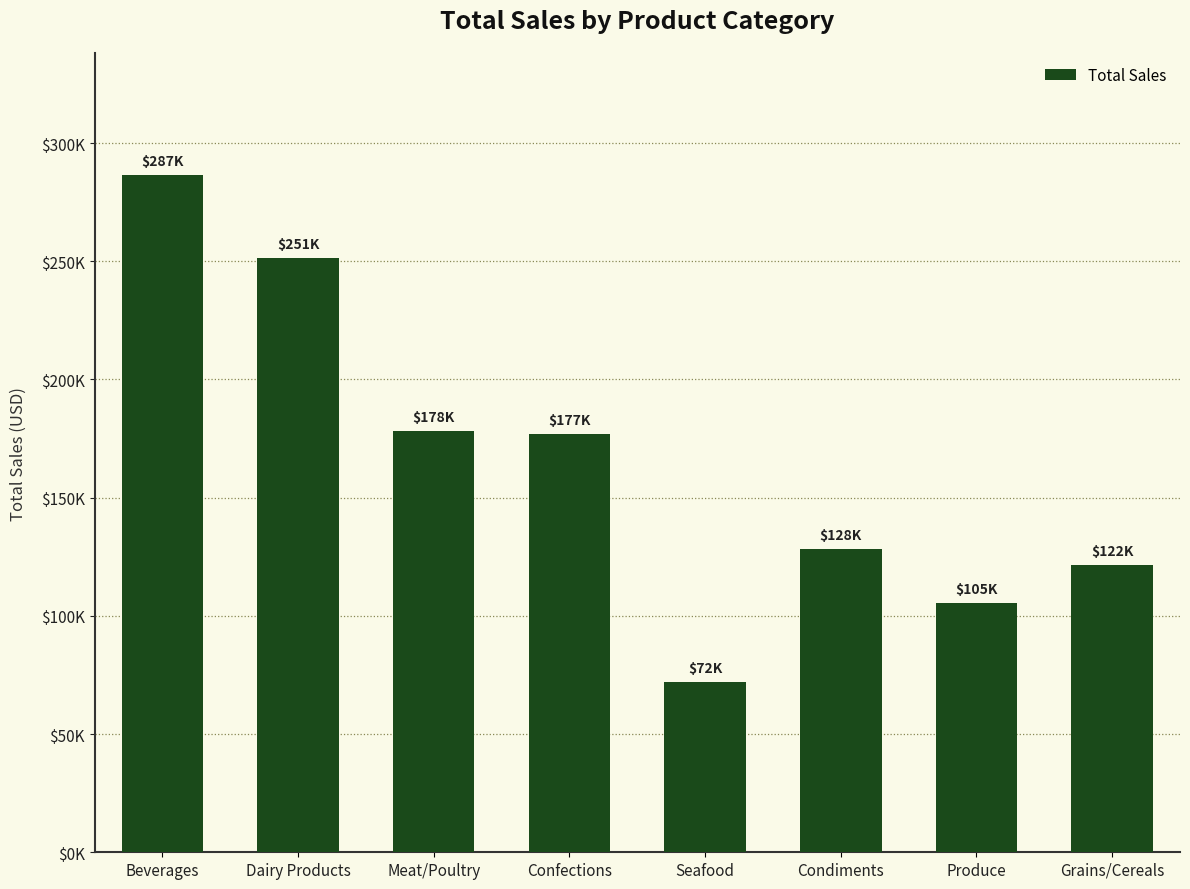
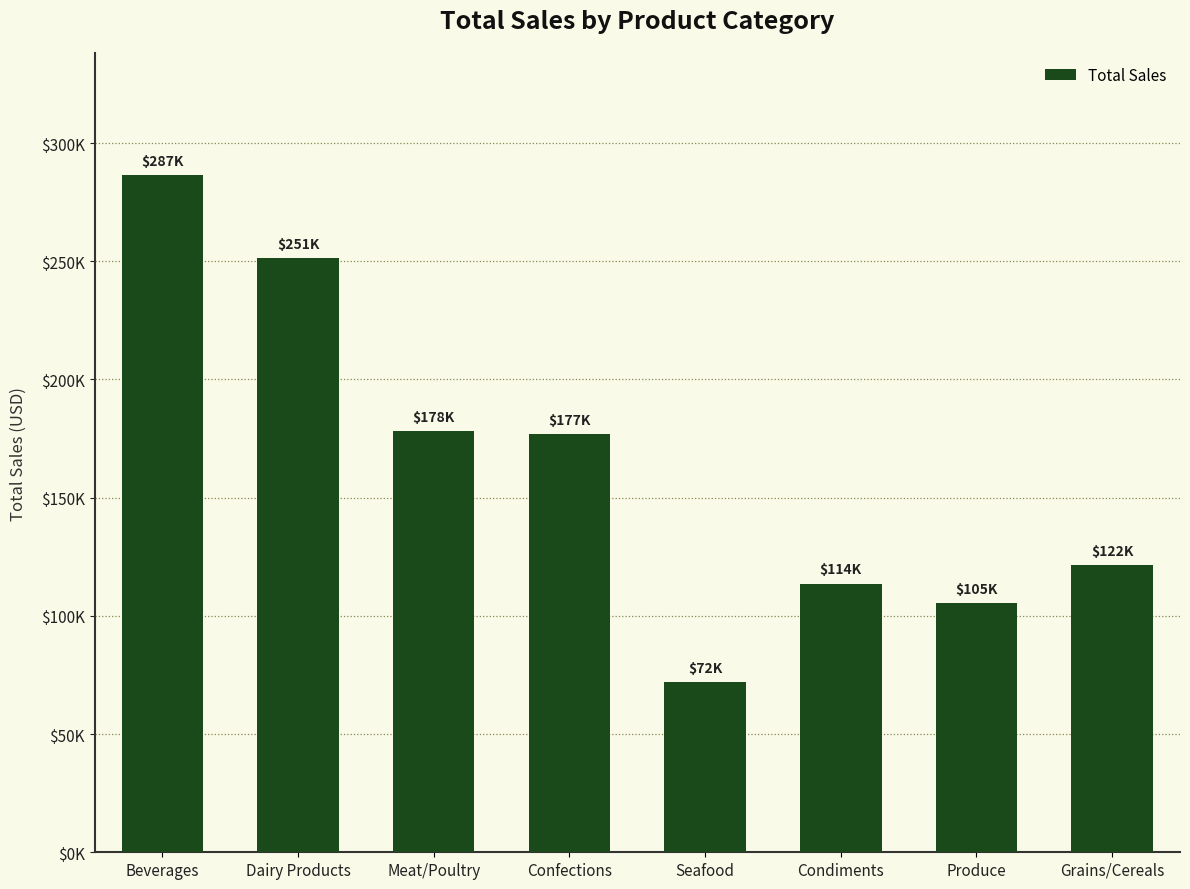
Condiments: $128K -> $114K
